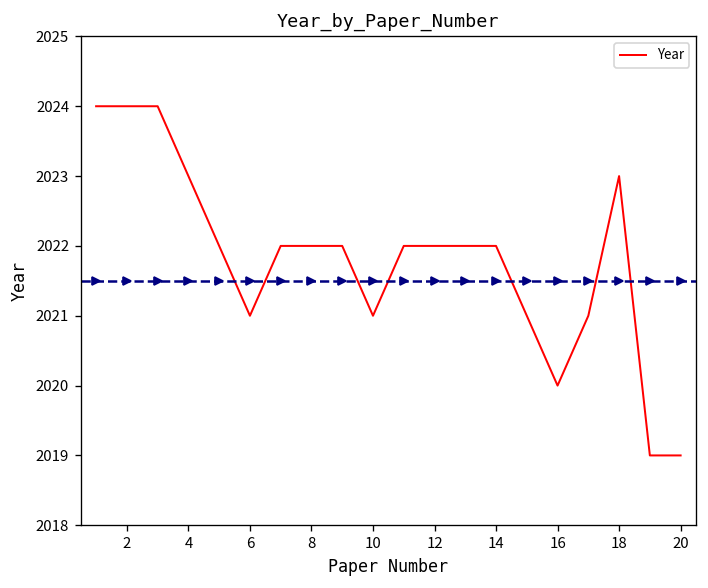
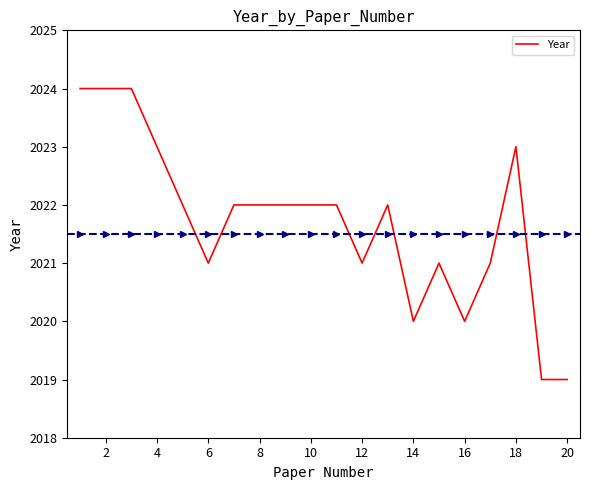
Year, 10: 2021 -> 2022
Year, 12: 2022 -> 2021
Year, 14: 2022 -> 2020
